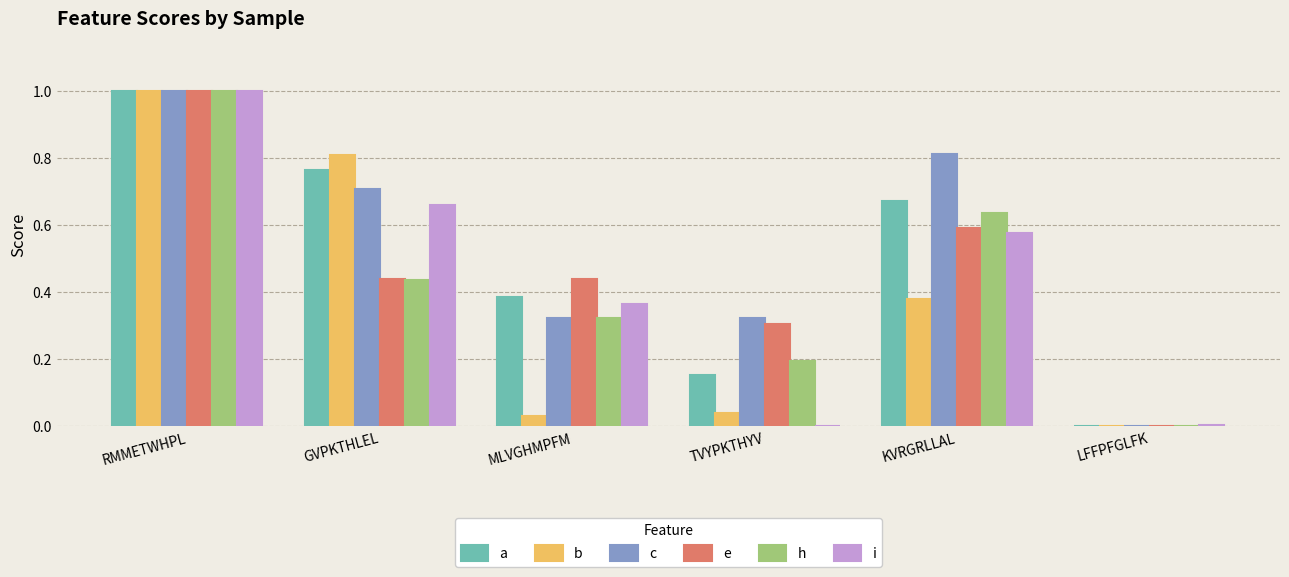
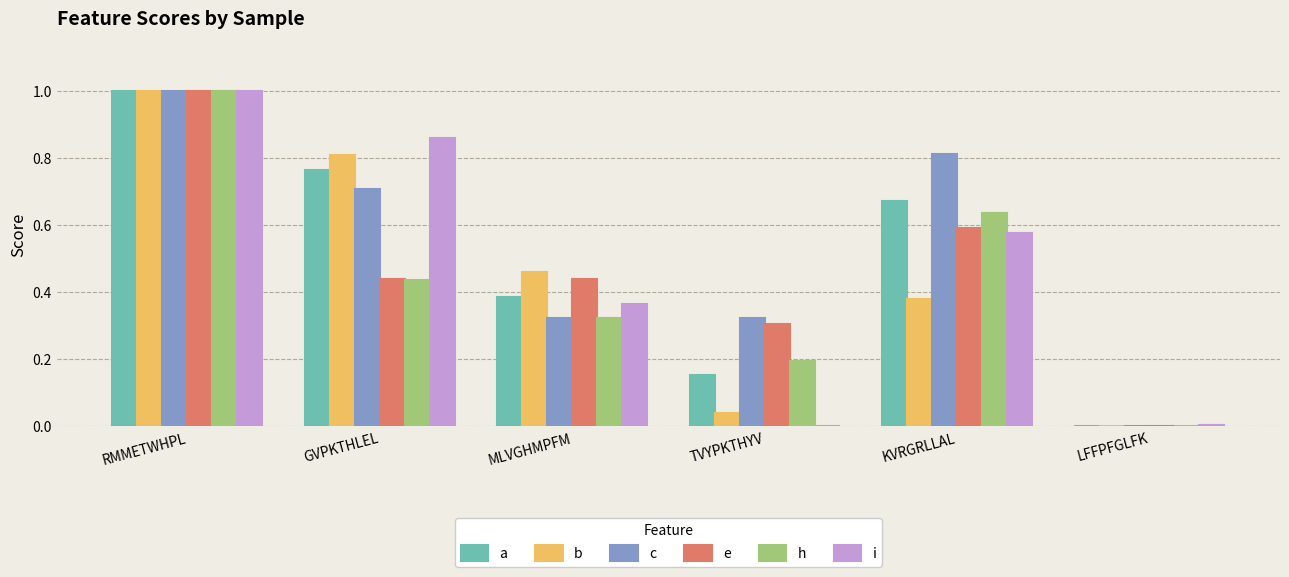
i, GVPKTHLEL: 0.66 -> 0.86
b, MLVGHMPFM: 0.03 -> 0.46
